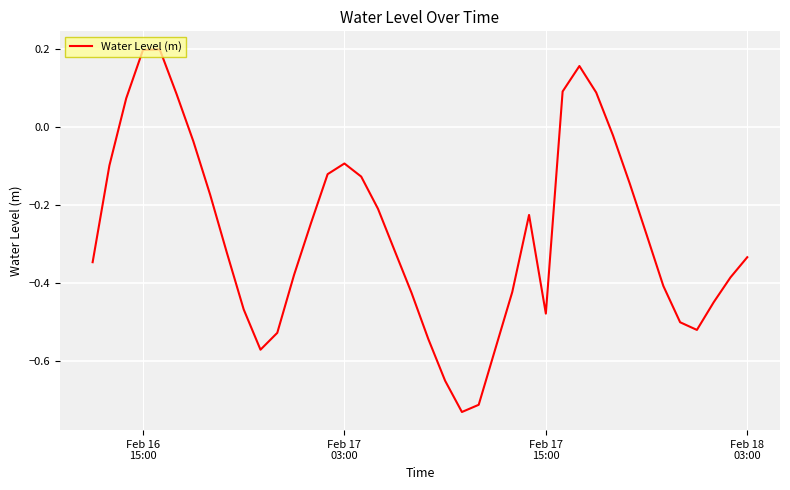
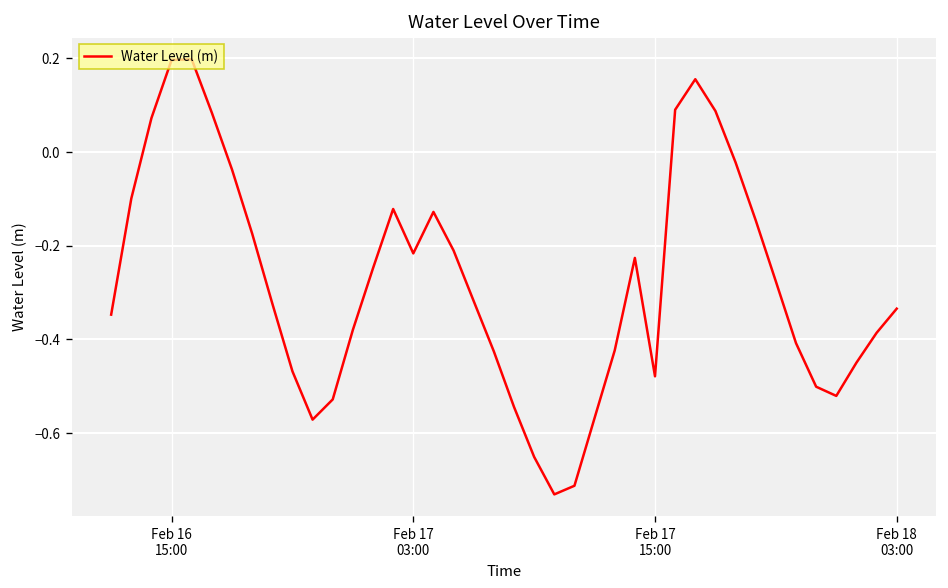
Feb 17 03:00: -0.09 -> -0.22
